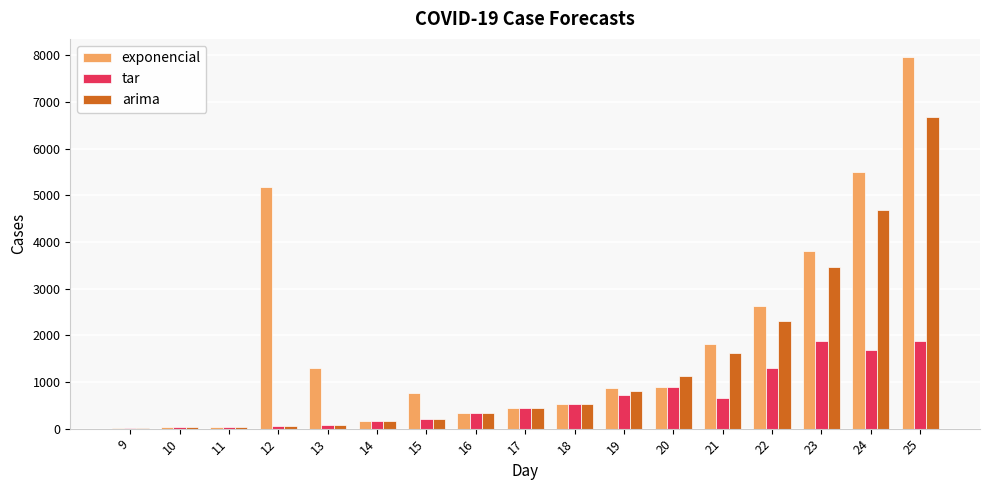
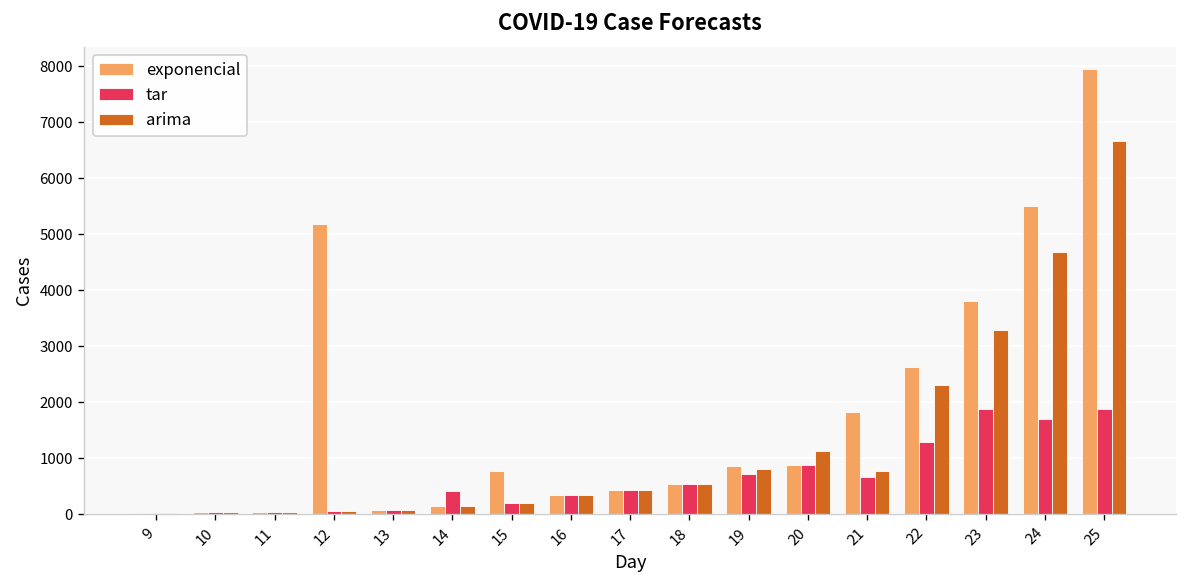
exponencial, 13: 1300 -> 100
tar, 14: 200 -> 400
arima, 21: 1600 -> 800
arima, 23: 3500 -> 3300
